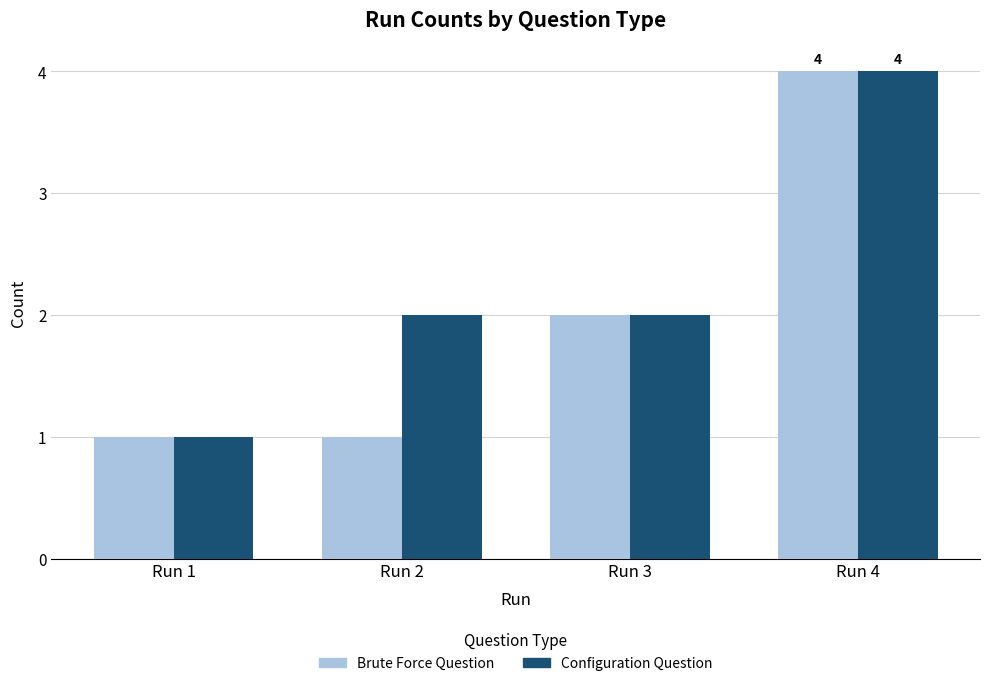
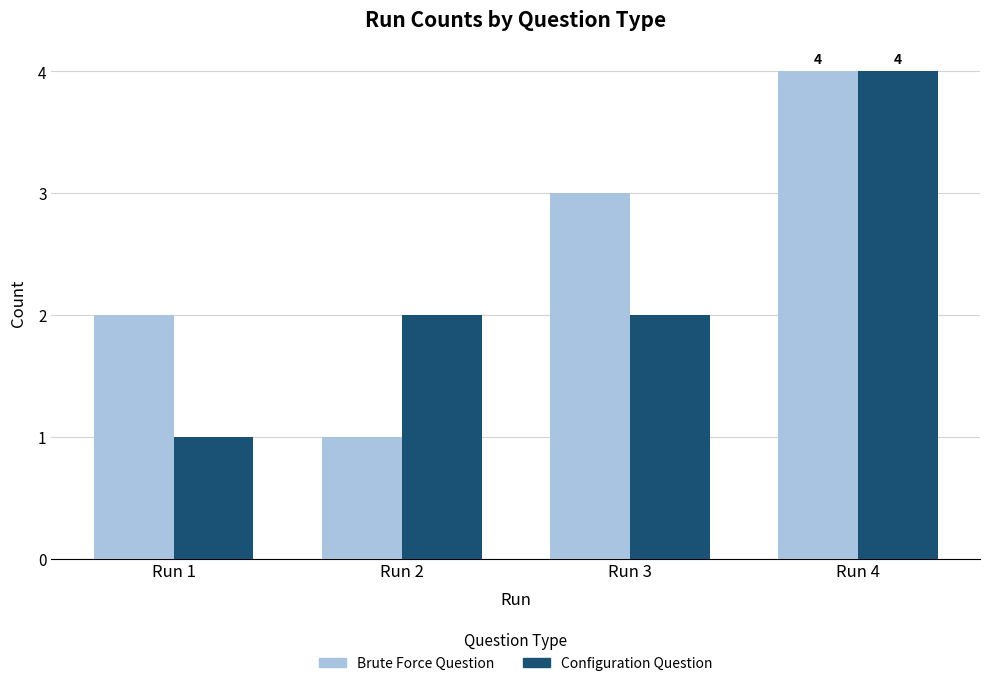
Brute Force Question, Run 1: 1 -> 2
Brute Force Question, Run 3: 2 -> 3
